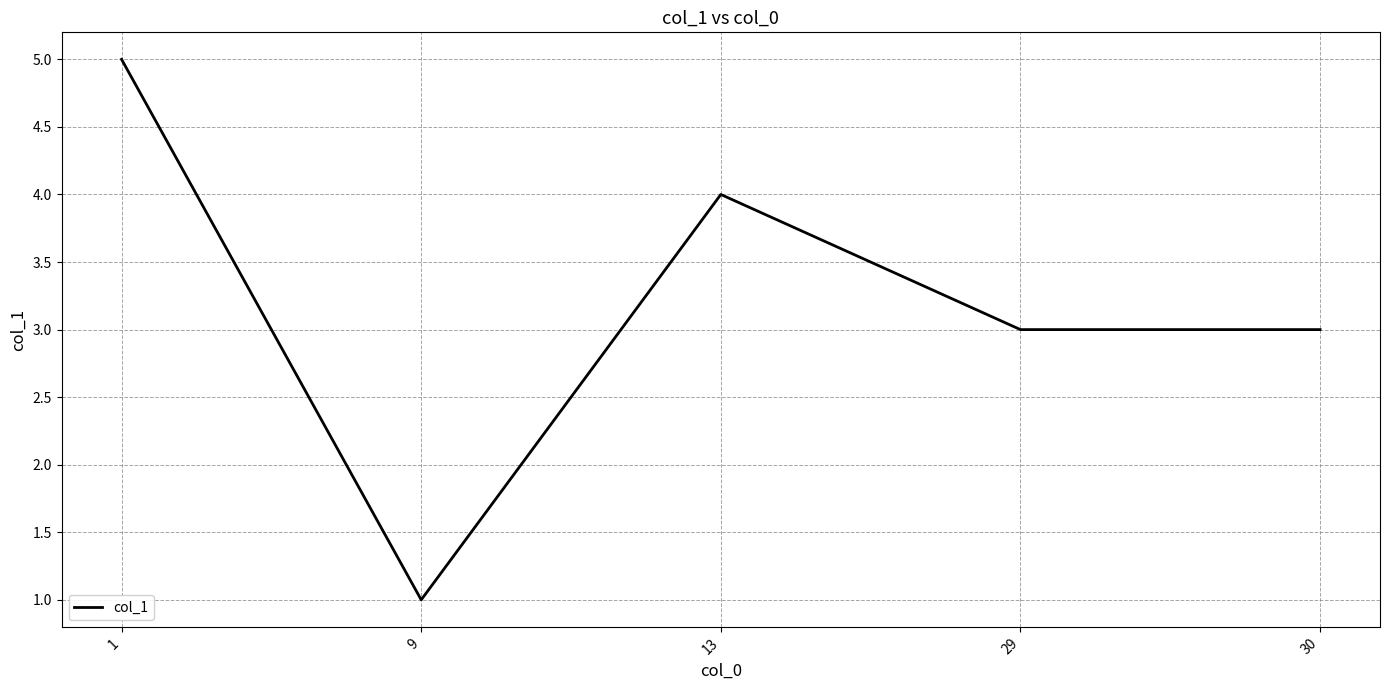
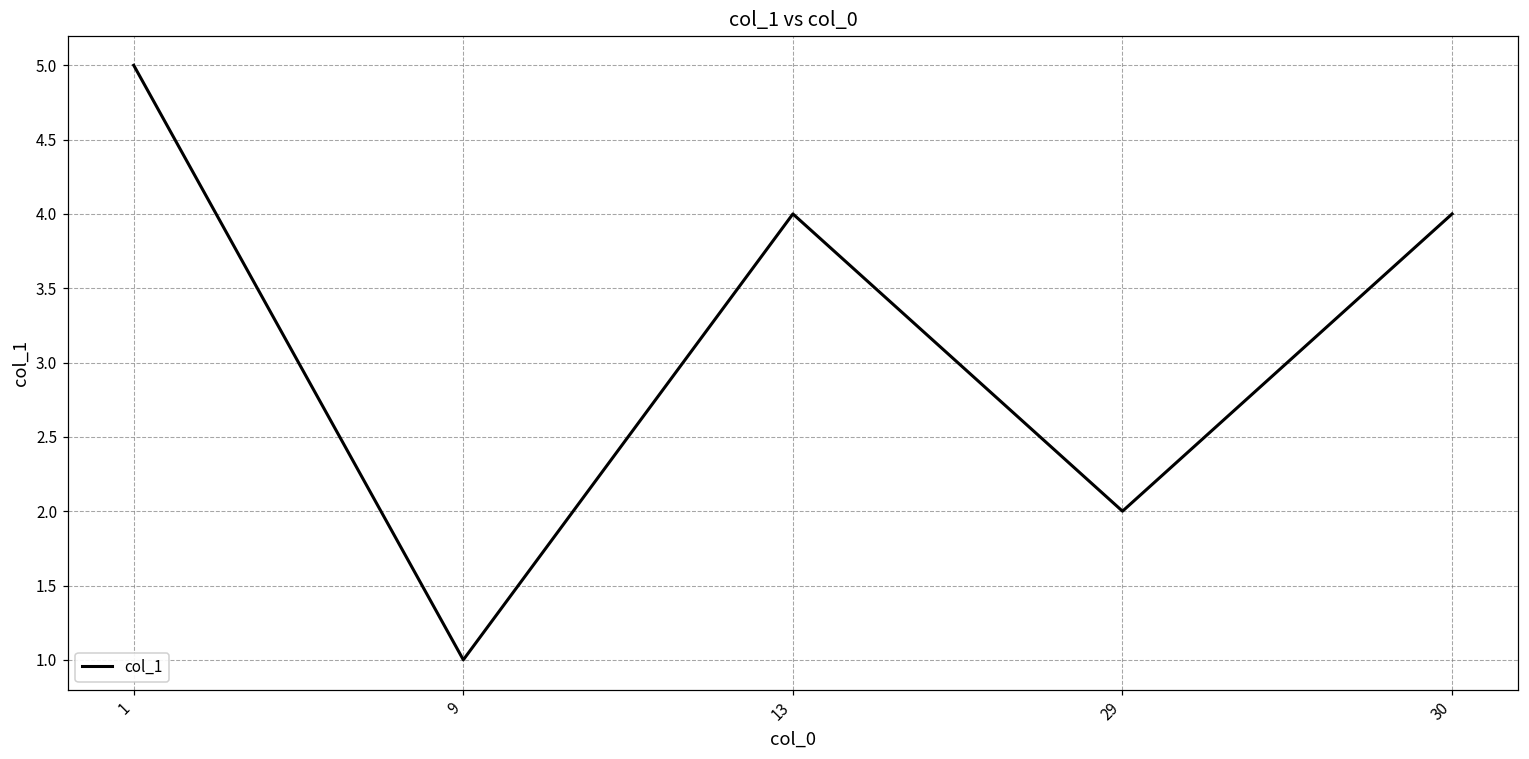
29: 3 -> 2
30: 3 -> 4
